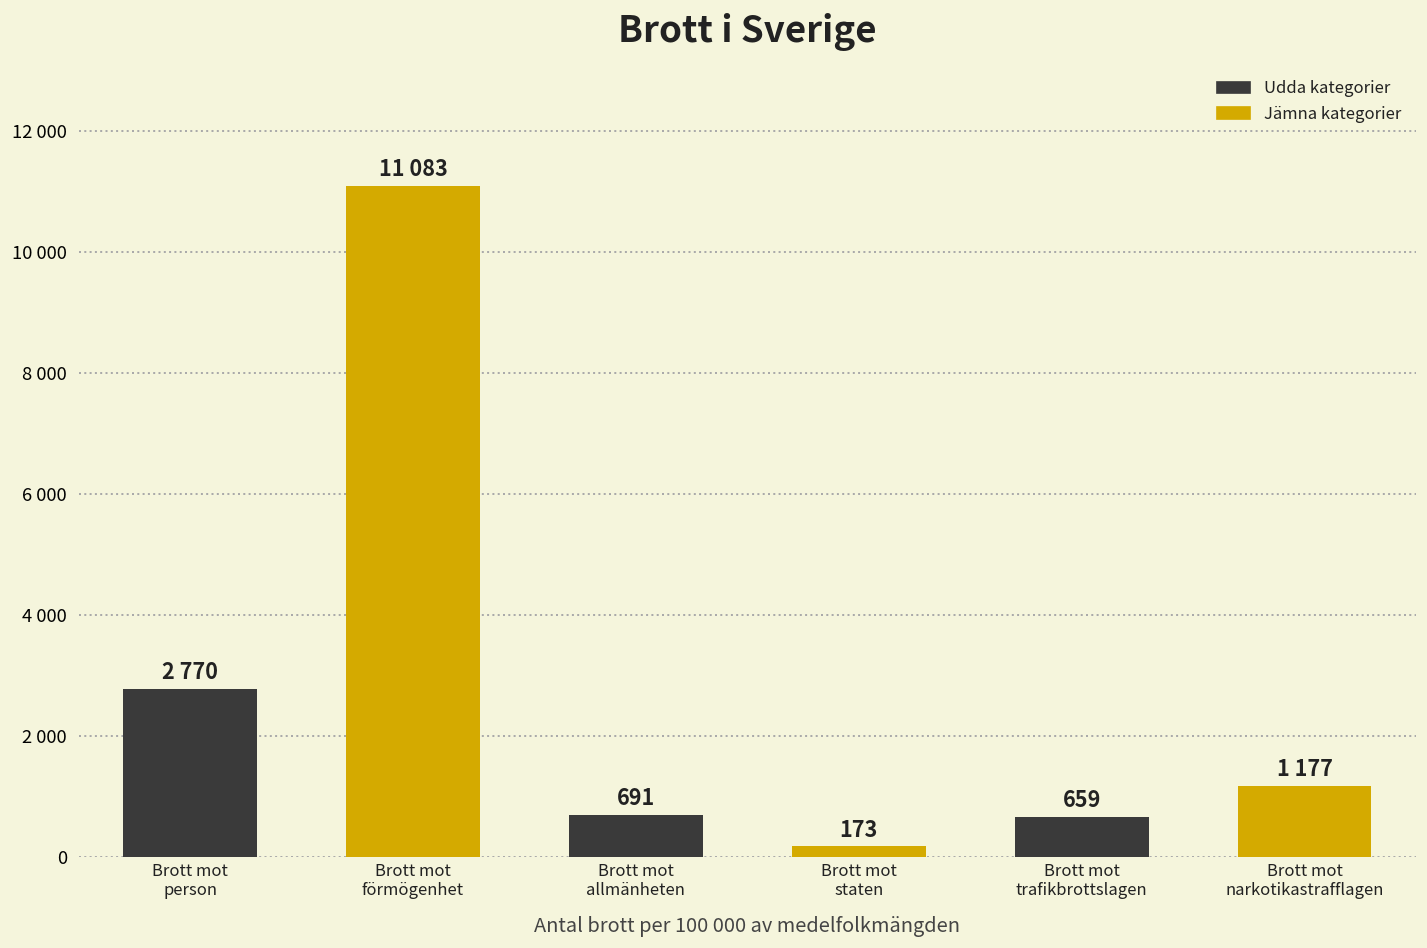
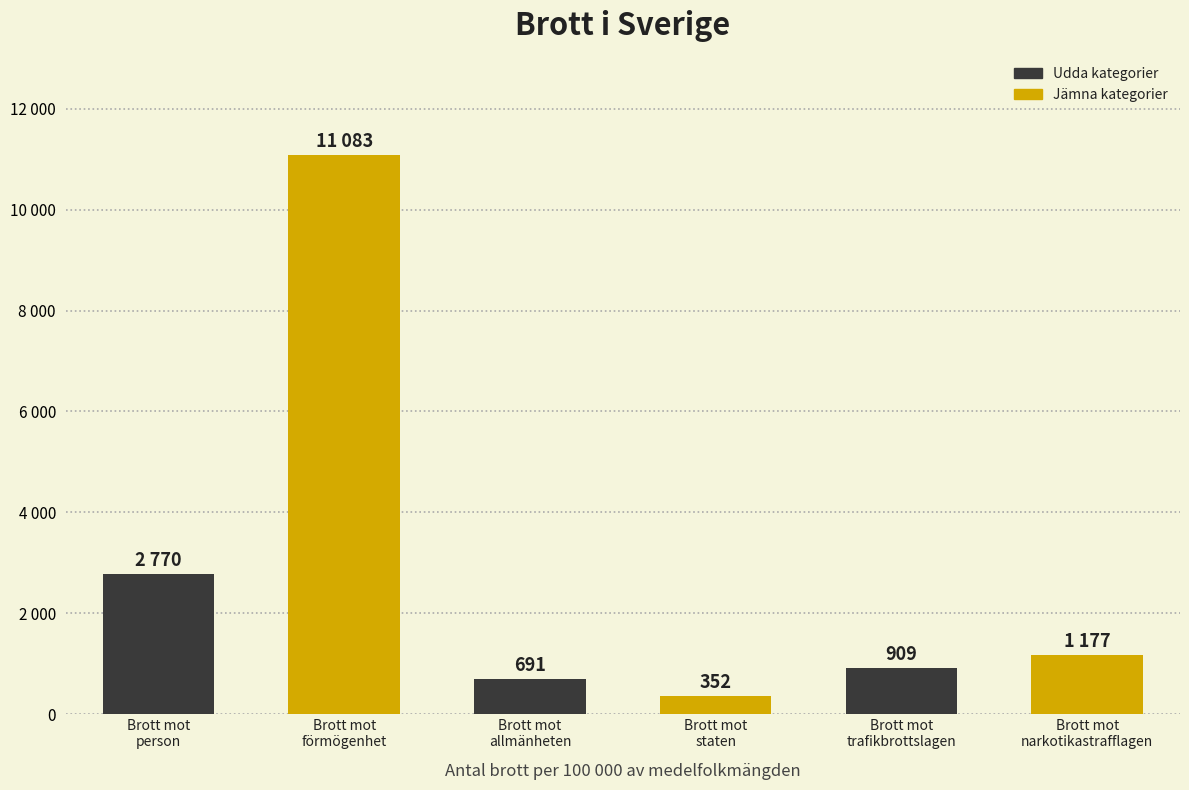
Brott mot staten: 173 -> 352
Brott mot trafikbrottslagen: 659 -> 909
